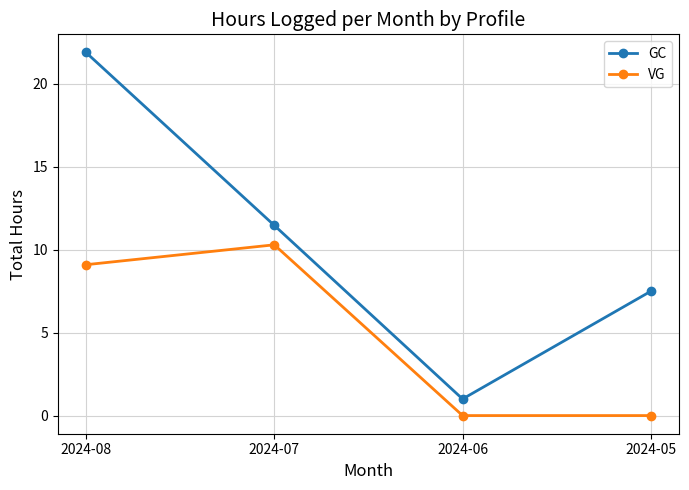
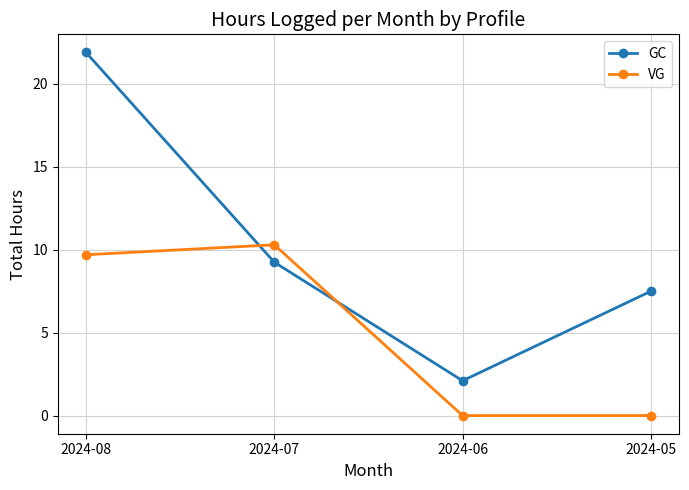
VG, 2024-08: 9.1 -> 9.7
GC, 2024-07: 11.5 -> 9.3
GC, 2024-06: 1.0 -> 2.1
